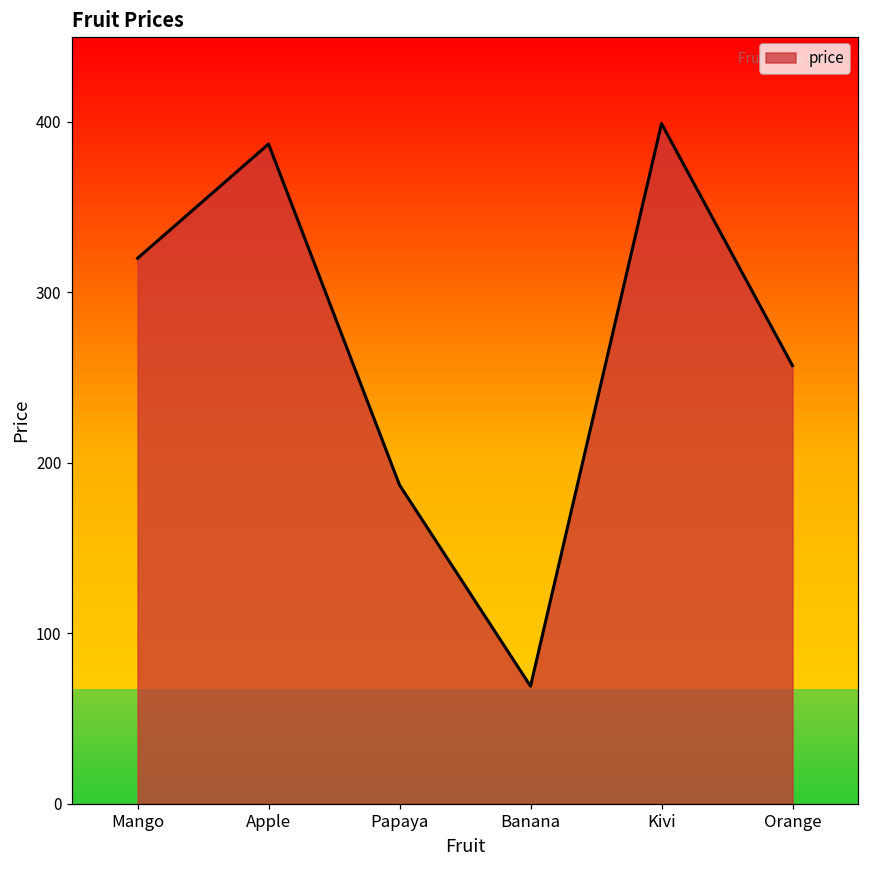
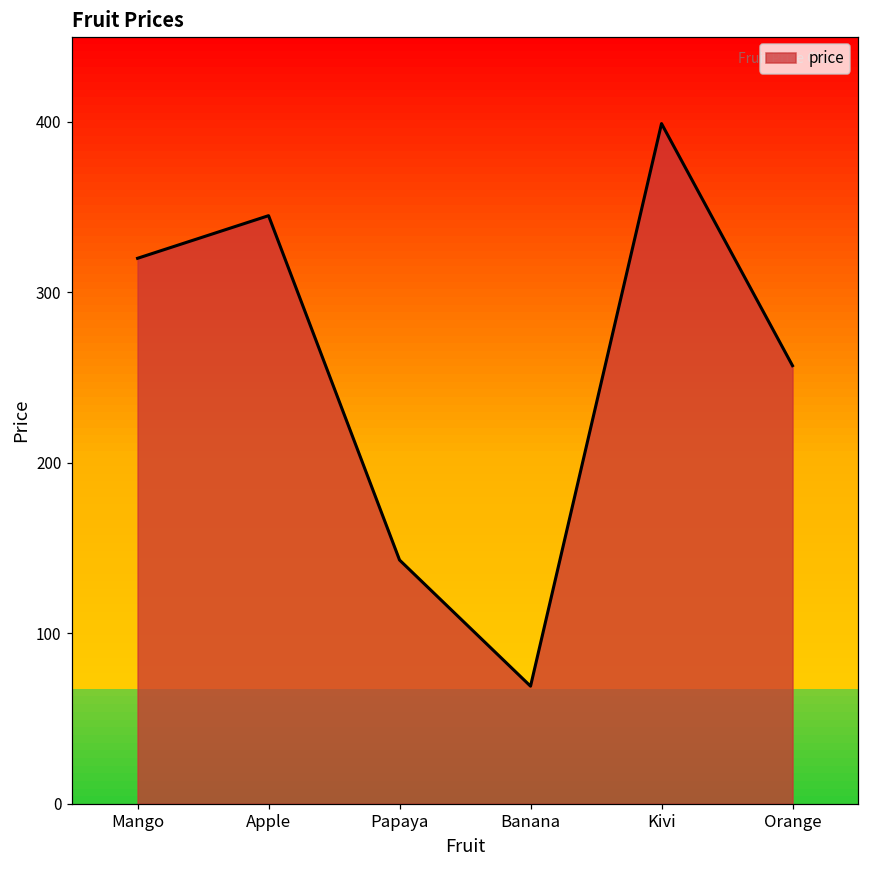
Apple: 387 -> 345
Papaya: 187 -> 143
